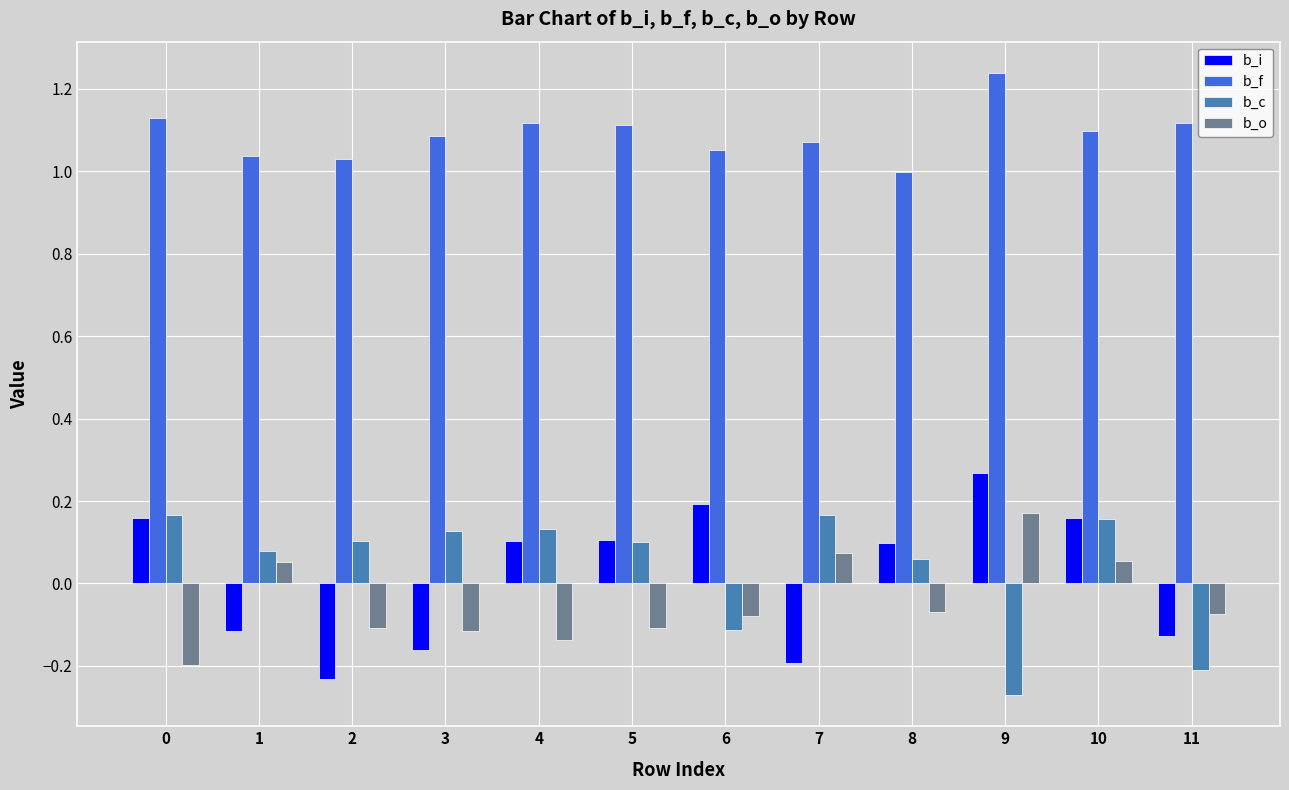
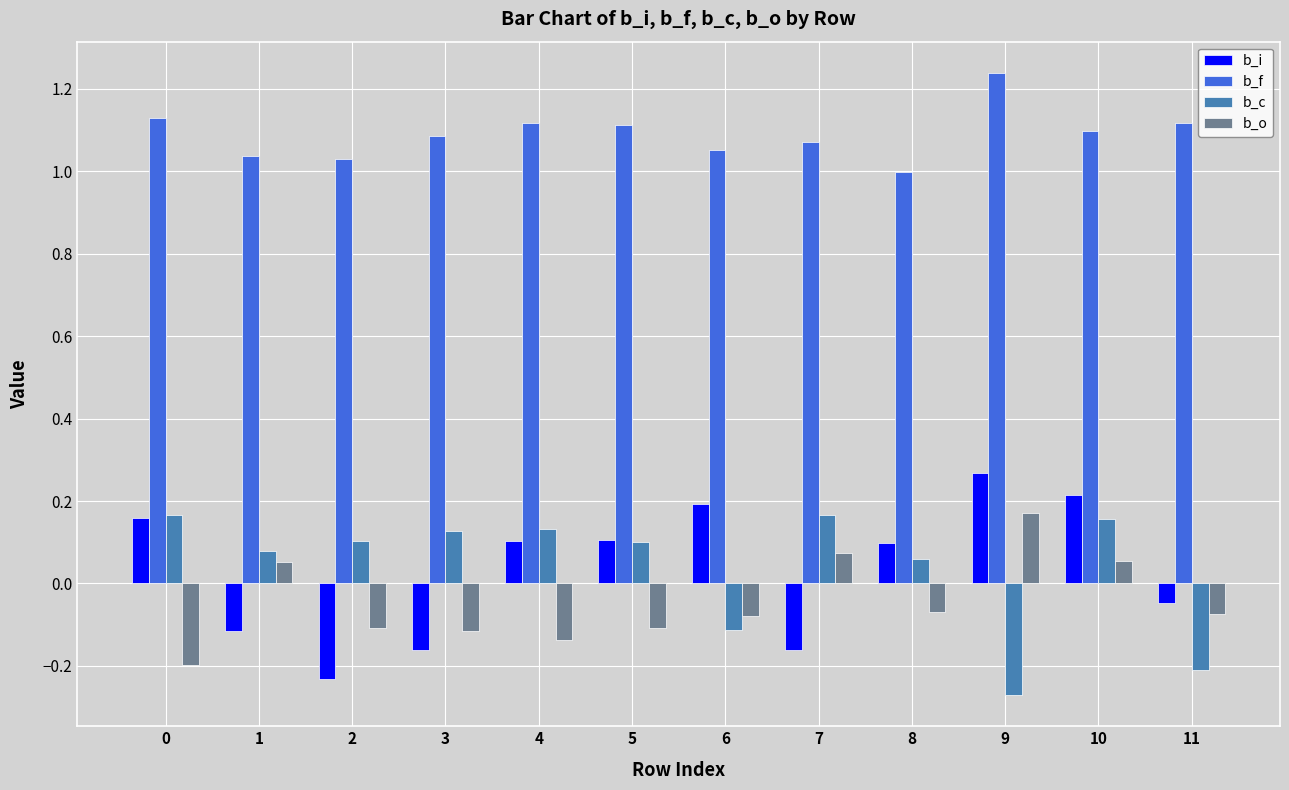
b_i, 7: -0.19 -> -0.16
b_i, 10: 0.16 -> 0.21
b_i, 11: -0.13 -> -0.05
